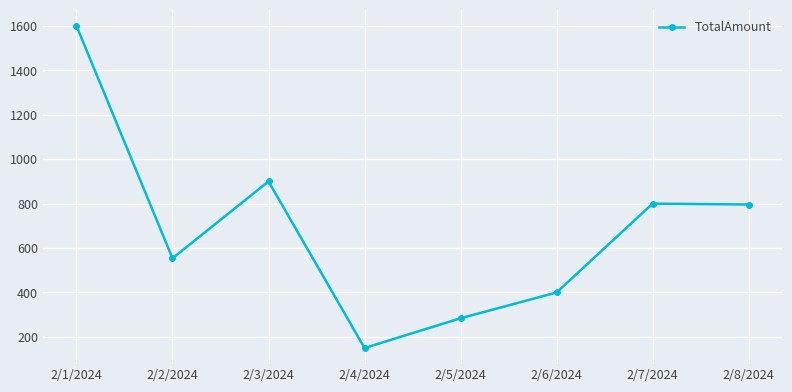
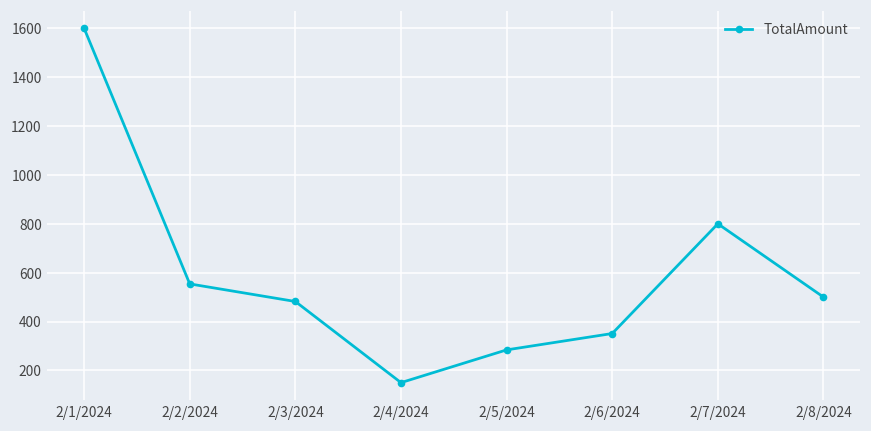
2/3/2024: 900 -> 480
2/6/2024: 400 -> 350
2/8/2024: 800 -> 500
